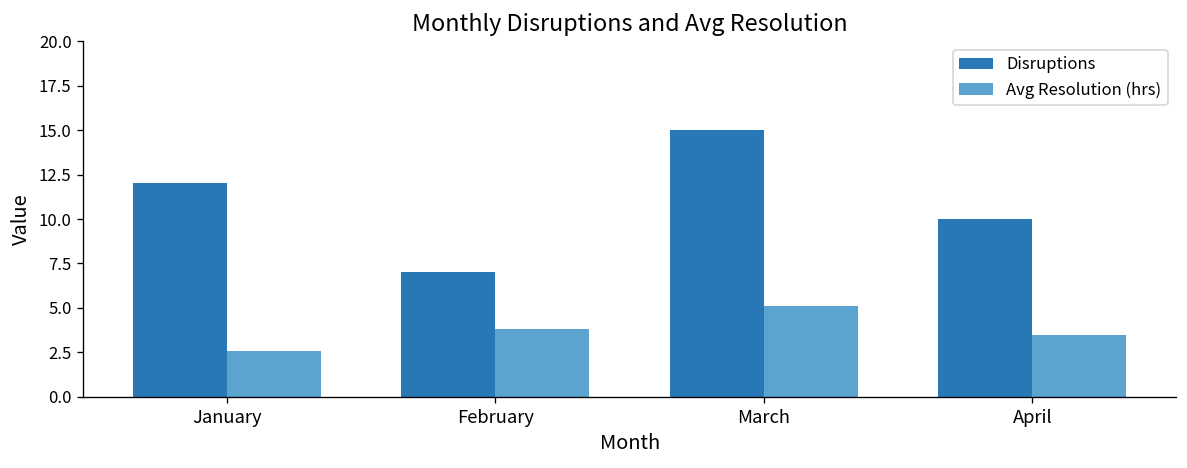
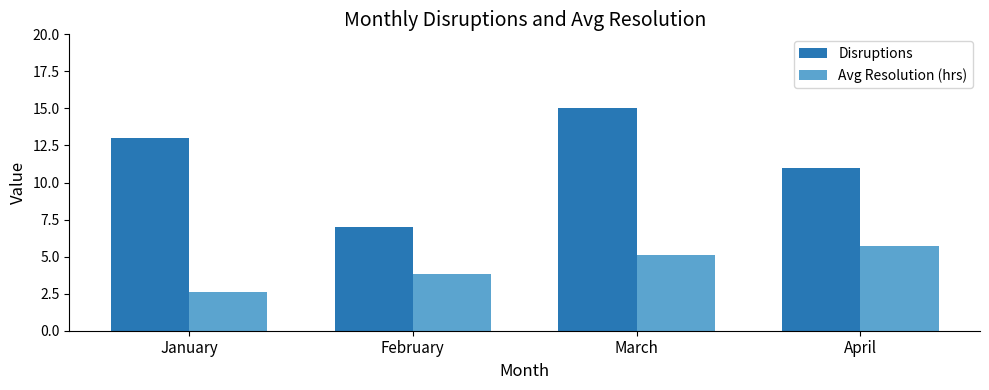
Disruptions, January: 12 -> 13
Disruptions, April: 10 -> 11
Avg Resolution (hrs), April: 3.5 -> 5.7
